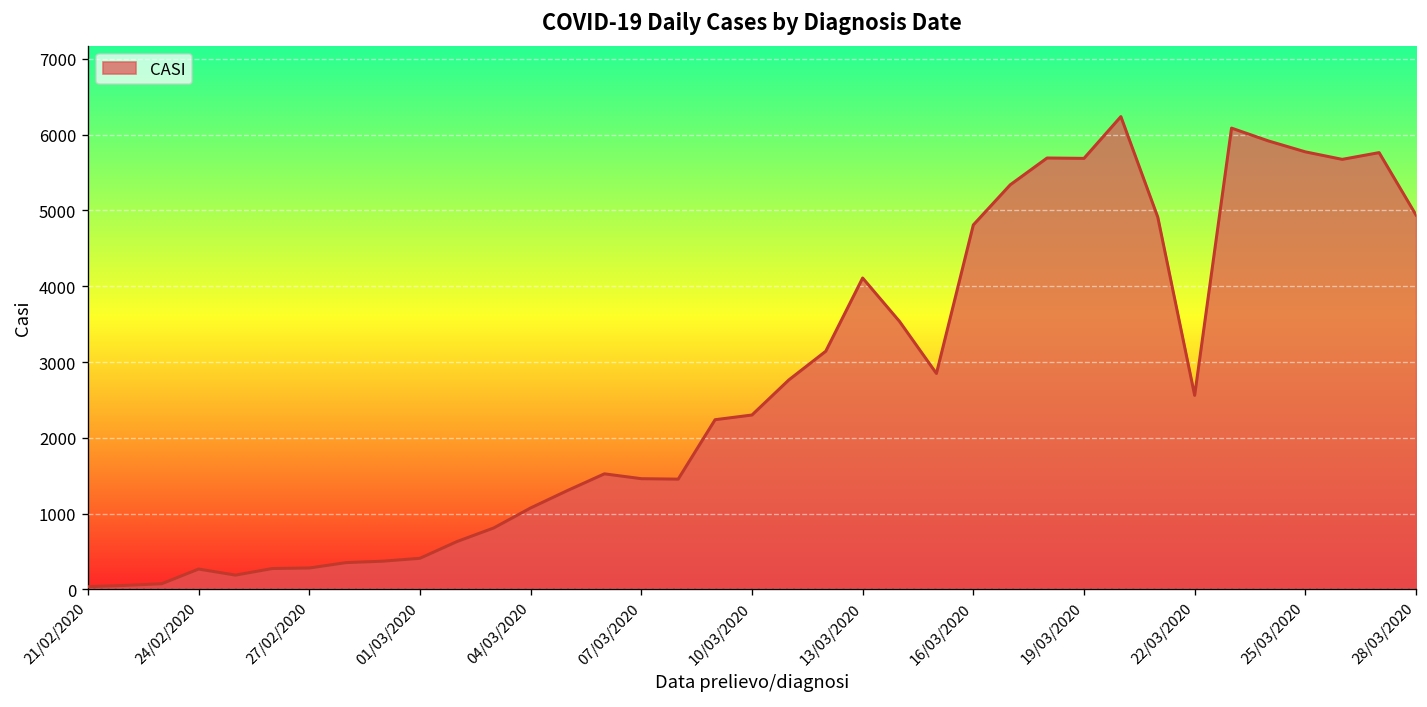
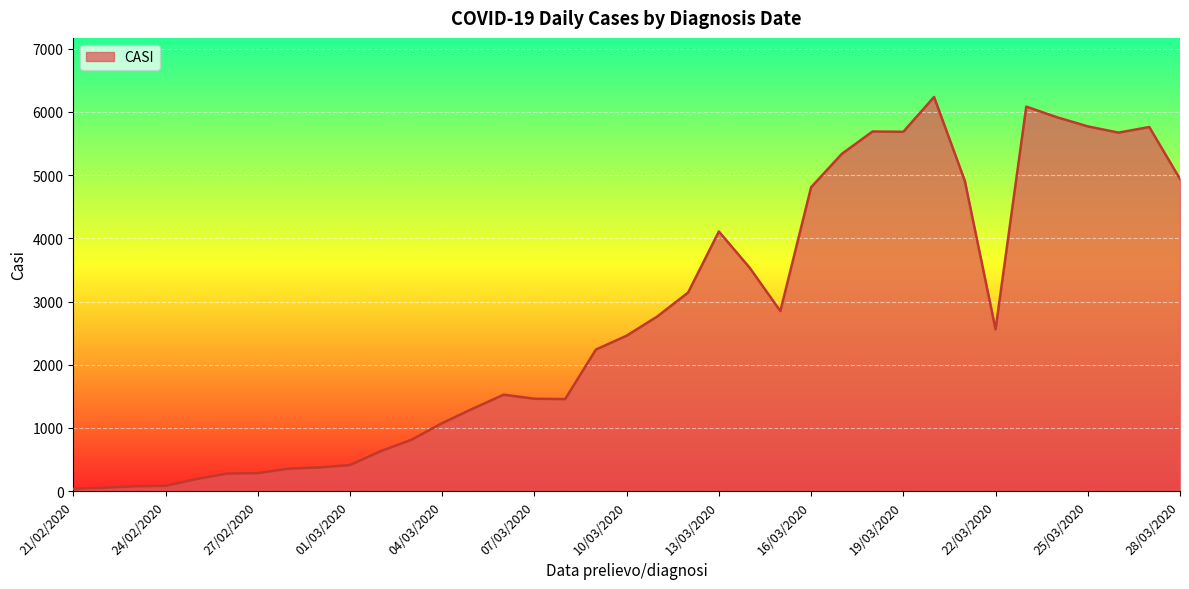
24/02/2020: 300 -> 100
10/03/2020: 2300 -> 2500
